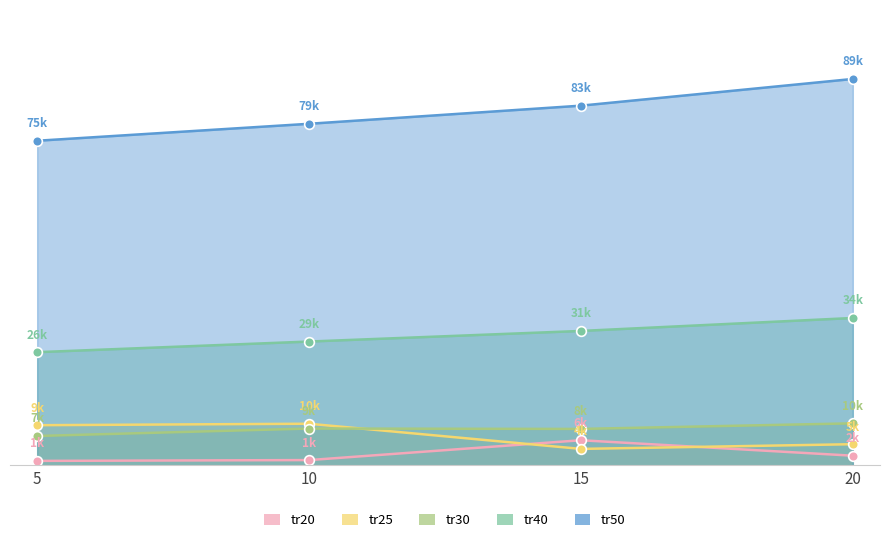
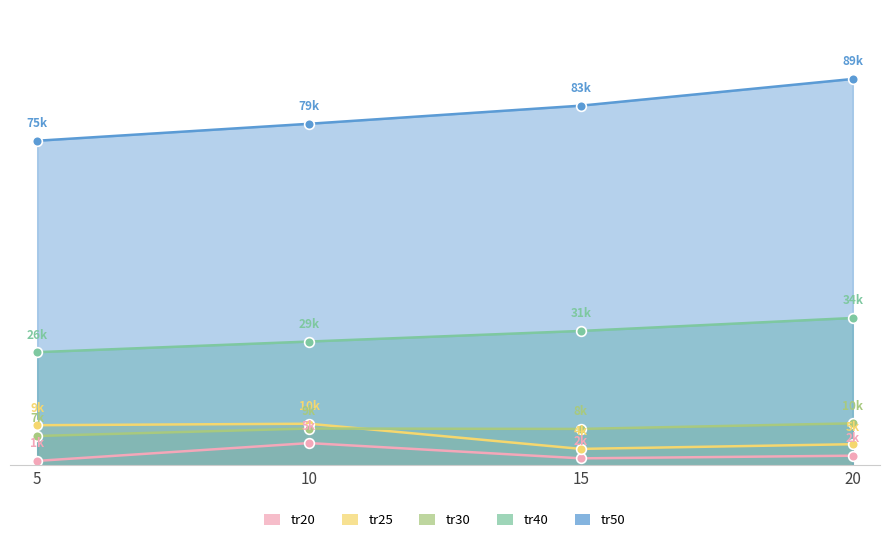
tr20, 10: 1k -> 5k
tr20, 15: 6k -> 2k
